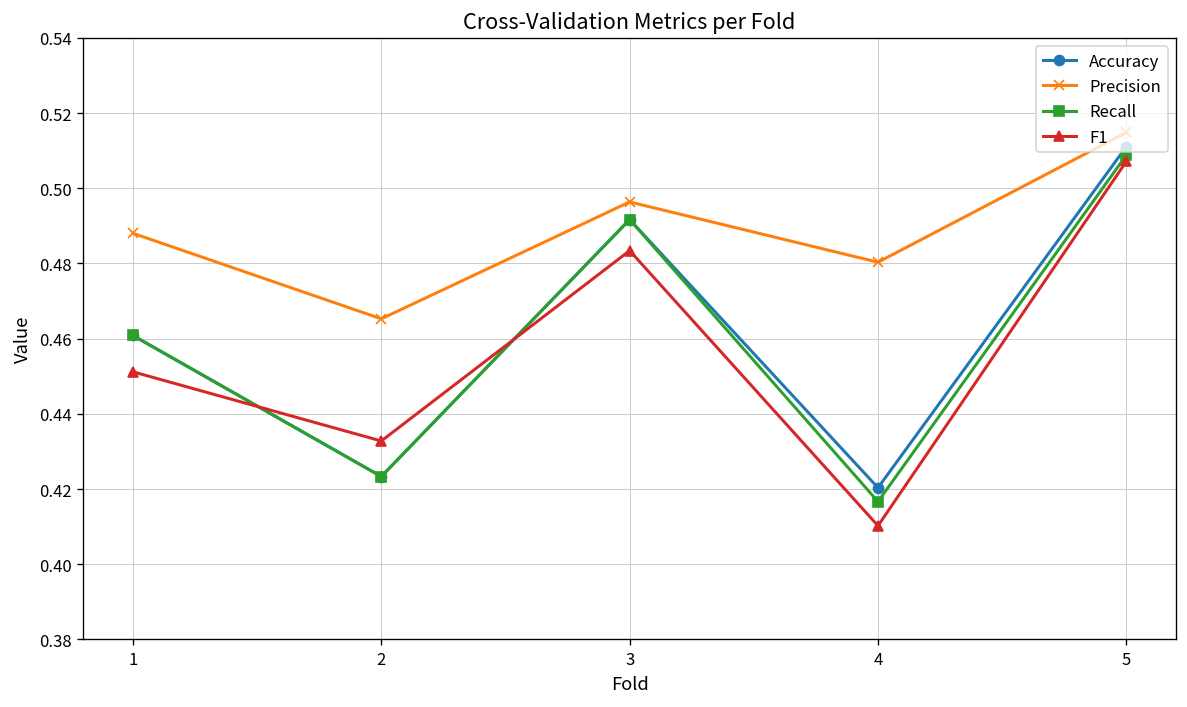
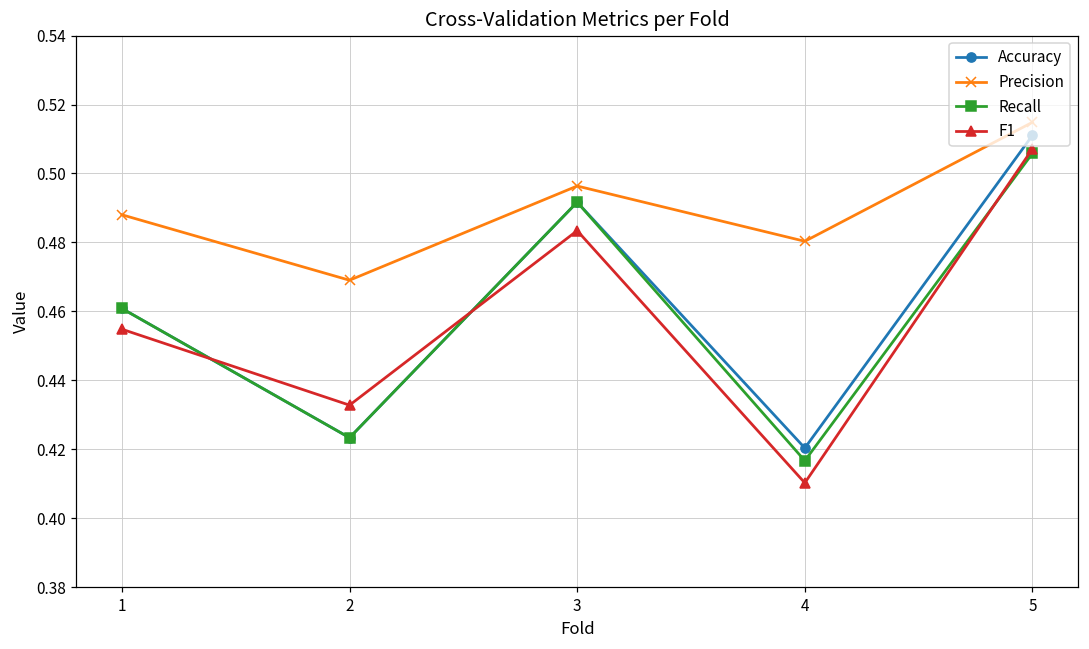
F1, 1: 0.451 -> 0.455
Precision, 2: 0.465 -> 0.469
Recall, 5: 0.509 -> 0.506
